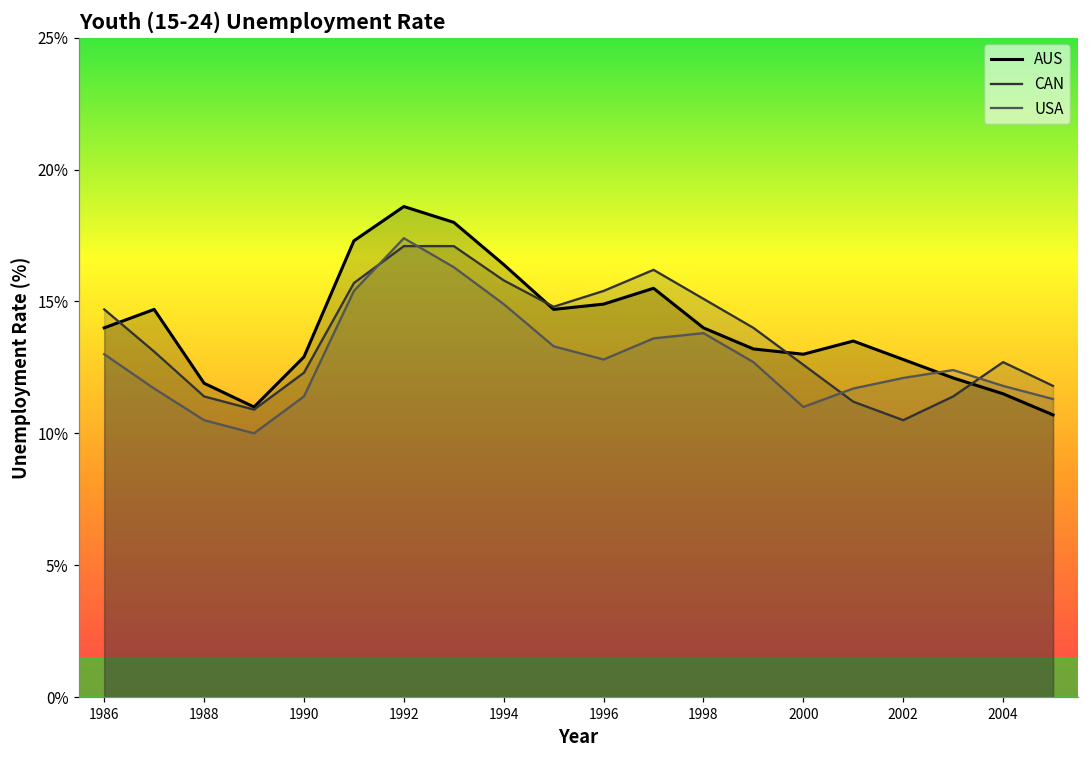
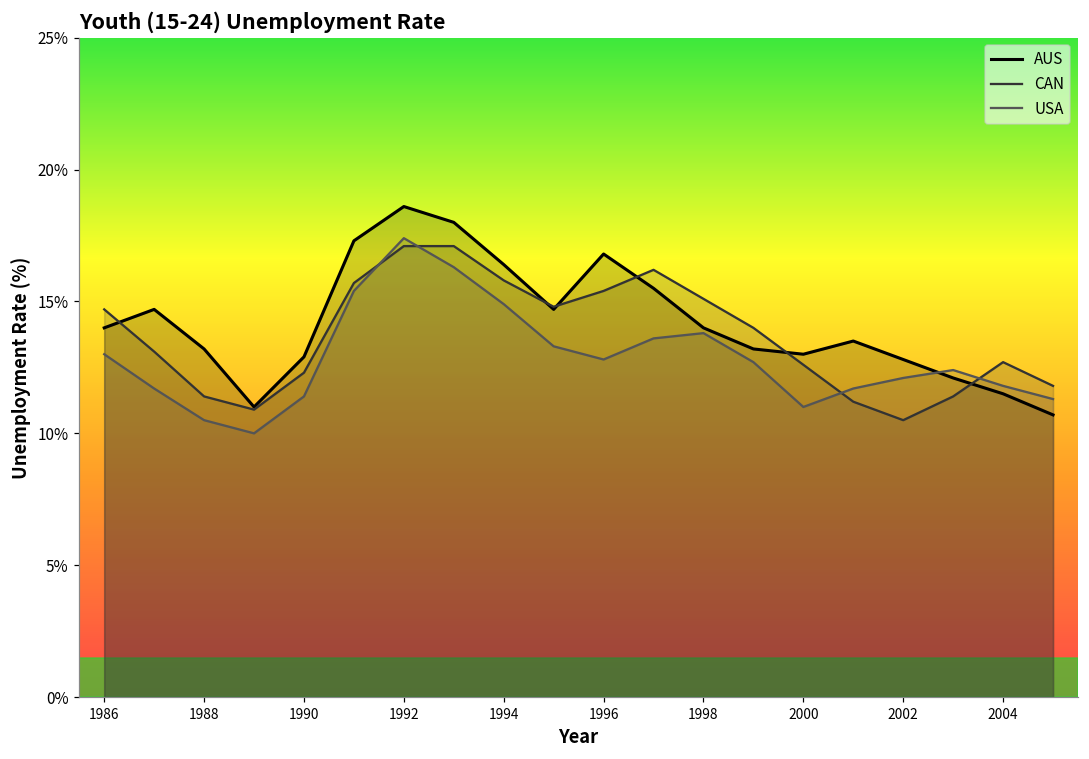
AUS, 1988: 11.9% -> 13.2%
AUS, 1996: 14.9% -> 16.8%
